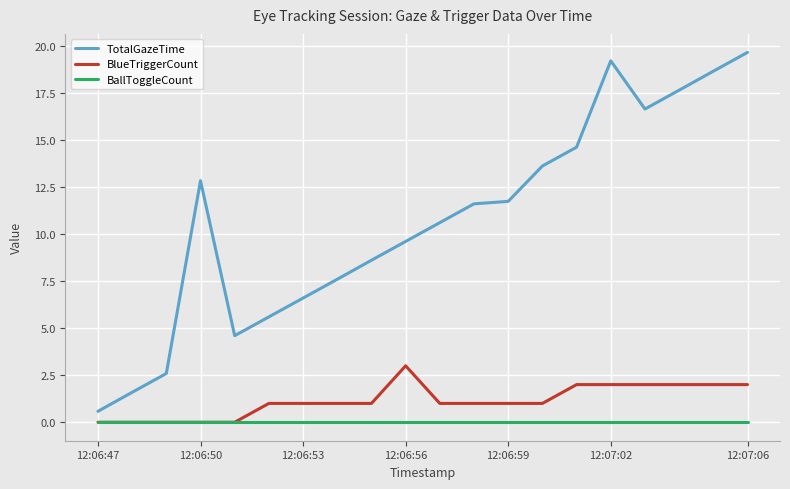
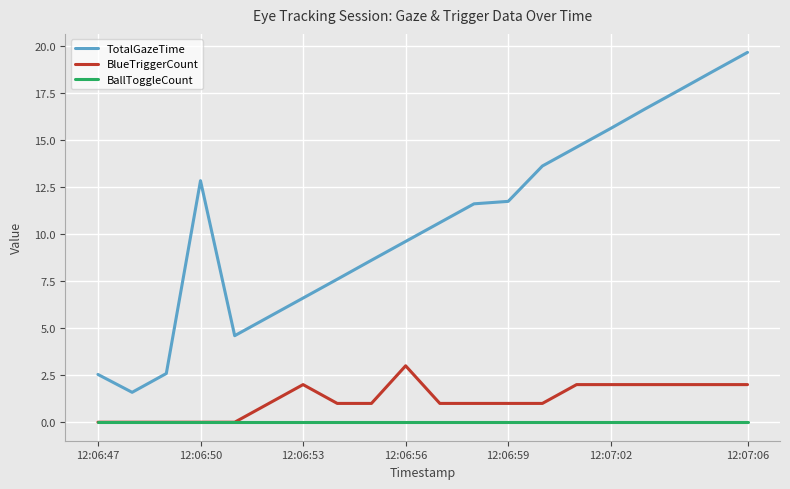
TotalGazeTime, 12:06:47: 0.6 -> 2.5
BlueTriggerCount, 12:06:53: 1 -> 2
TotalGazeTime, 12:07:02: 19.2 -> 15.6
